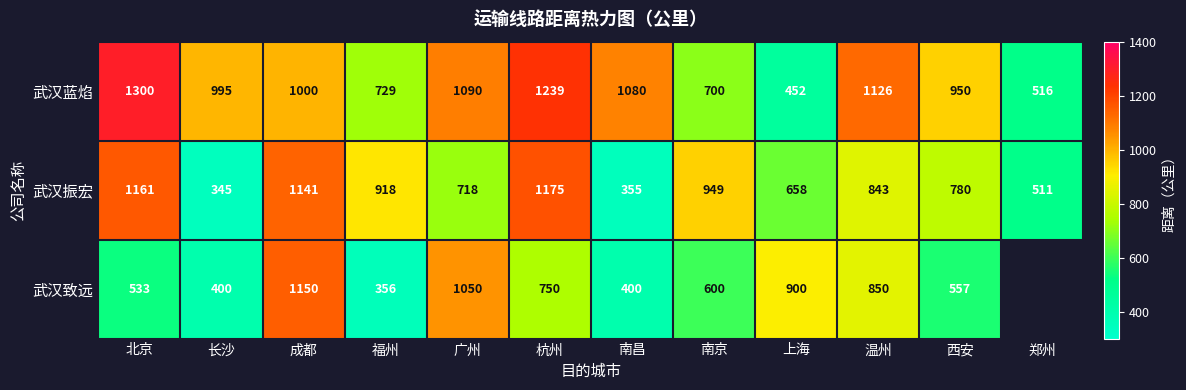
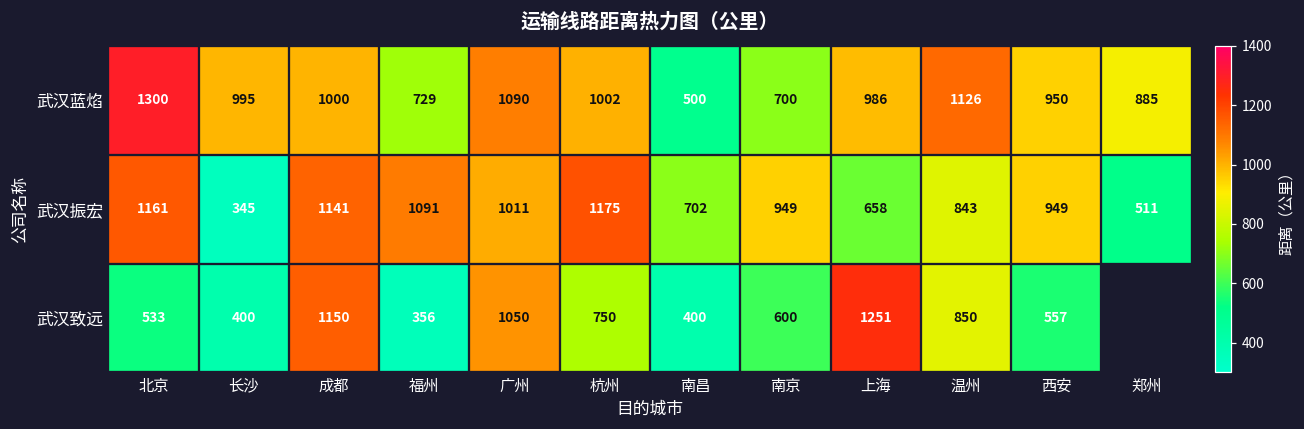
武汉蓝焰, 杭州: 1239 -> 1002
武汉蓝焰, 南昌: 1080 -> 500
武汉蓝焰, 上海: 452 -> 986
武汉蓝焰, 郑州: 516 -> 885
武汉振宏, 福州: 918 -> 1091
武汉振宏, 广州: 718 -> 1011
武汉振宏, 南昌: 355 -> 702
武汉振宏, 西安: 780 -> 949
武汉致远, 上海: 900 -> 1251
